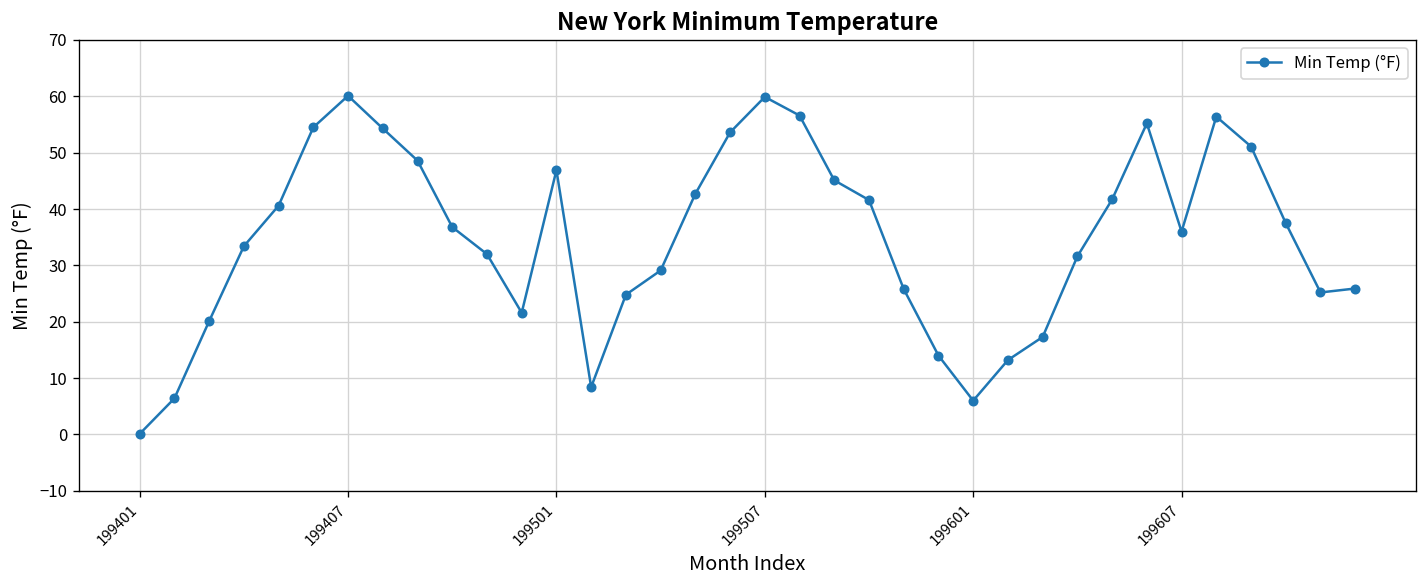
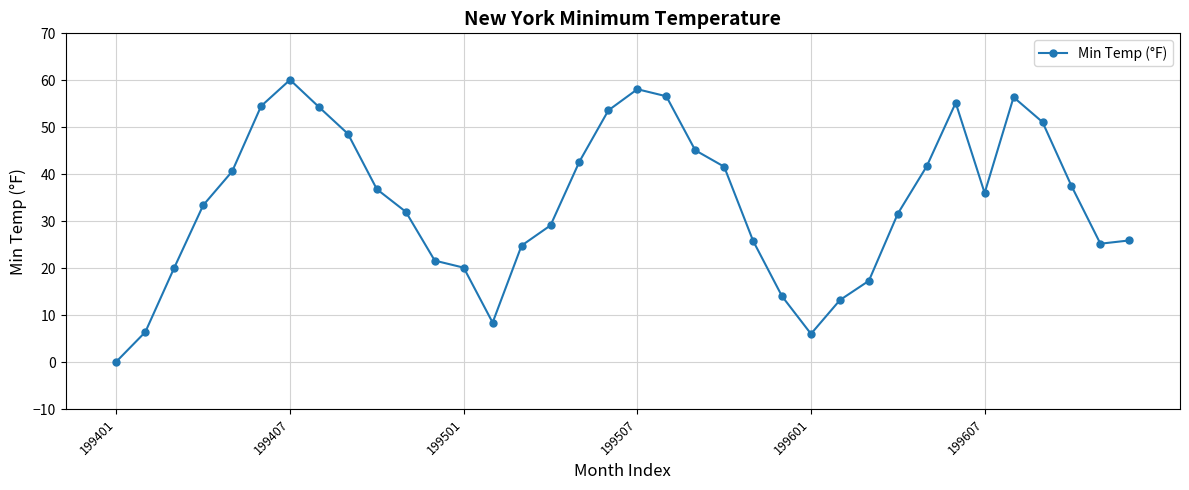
199501: 47 -> 20
199507: 60 -> 58
